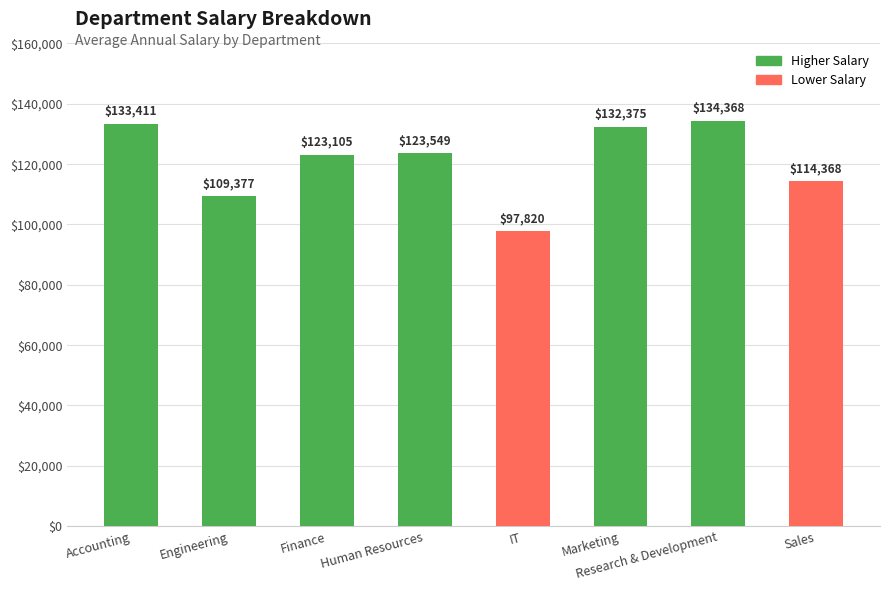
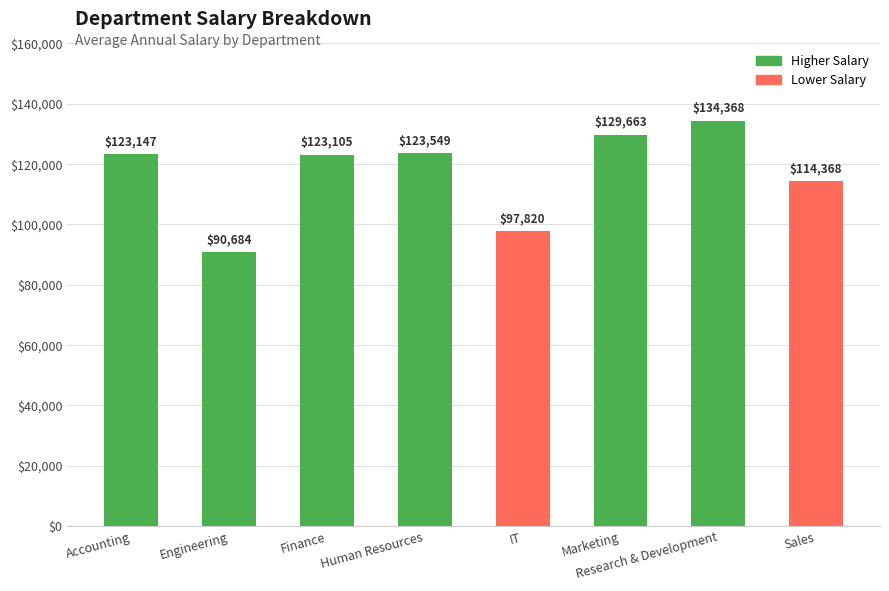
Accounting: $133,411 -> $123,147
Engineering: $109,377 -> $90,684
Marketing: $132,375 -> $129,663
